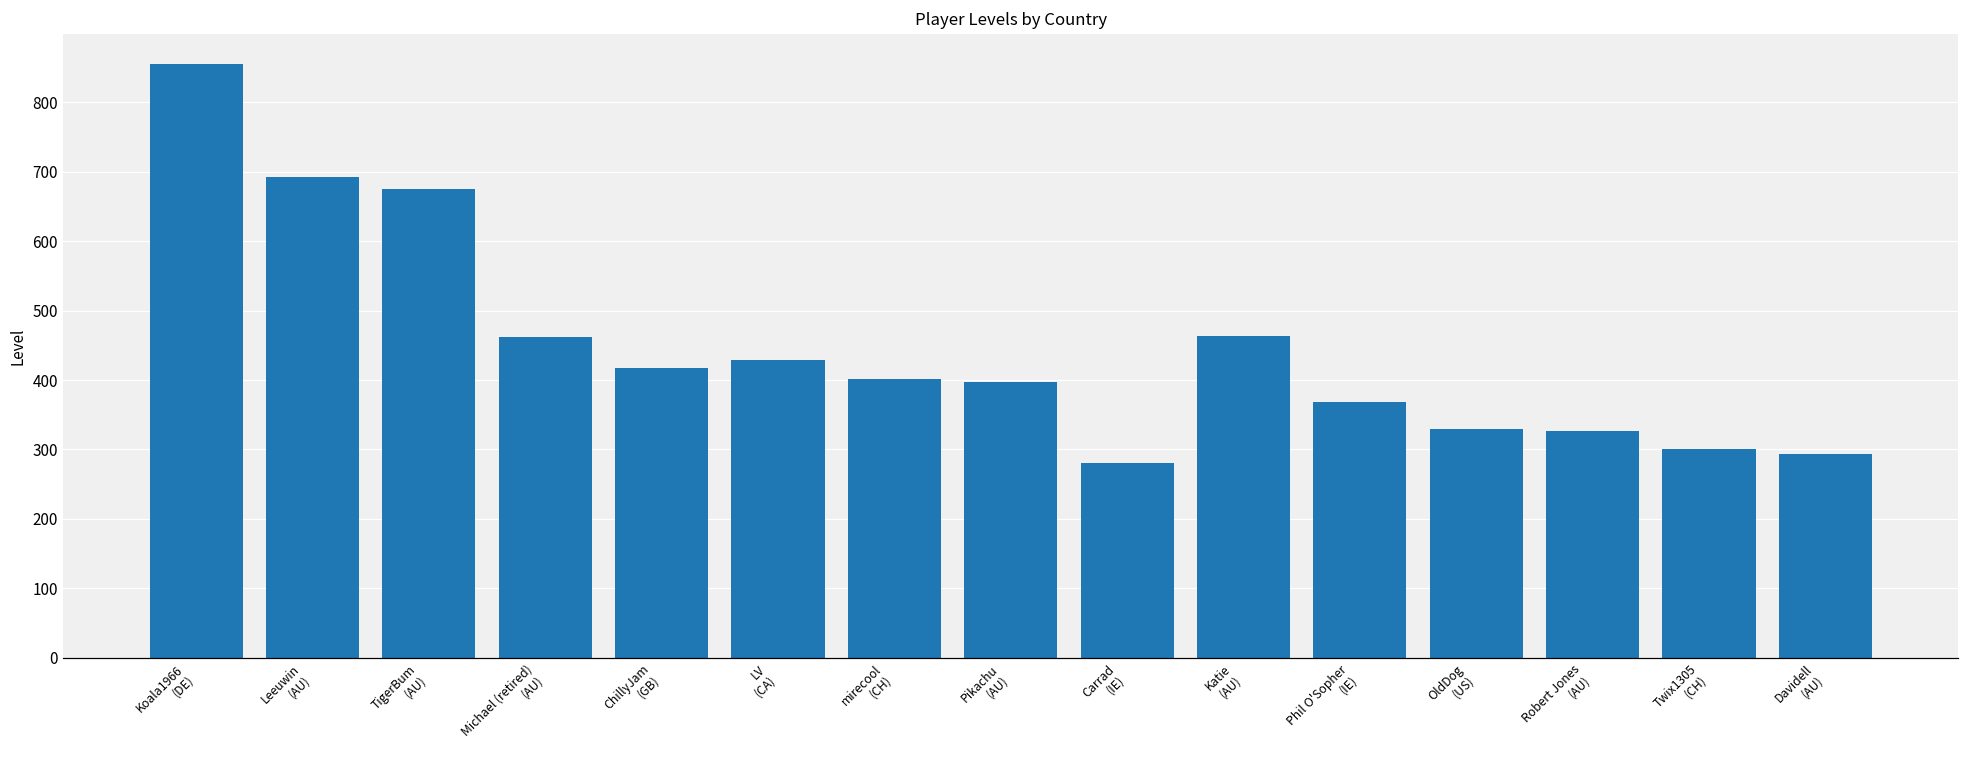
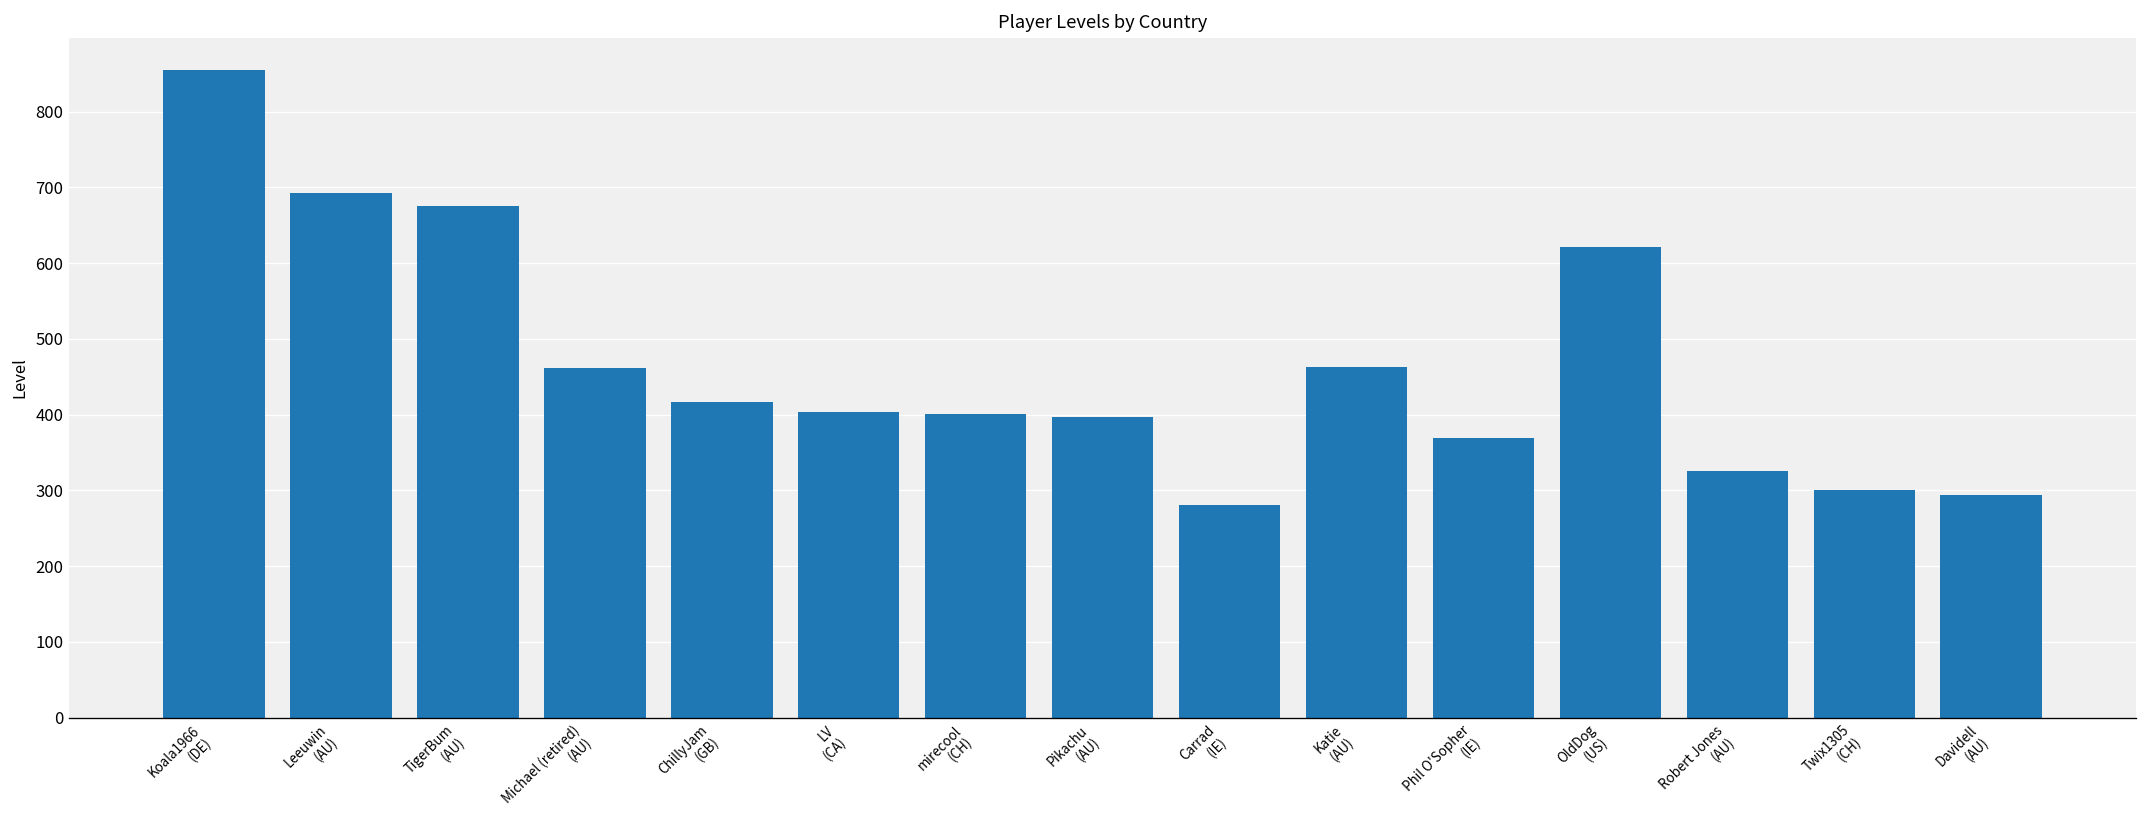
LV (CA): 430 -> 400
OldDog (US): 330 -> 620
